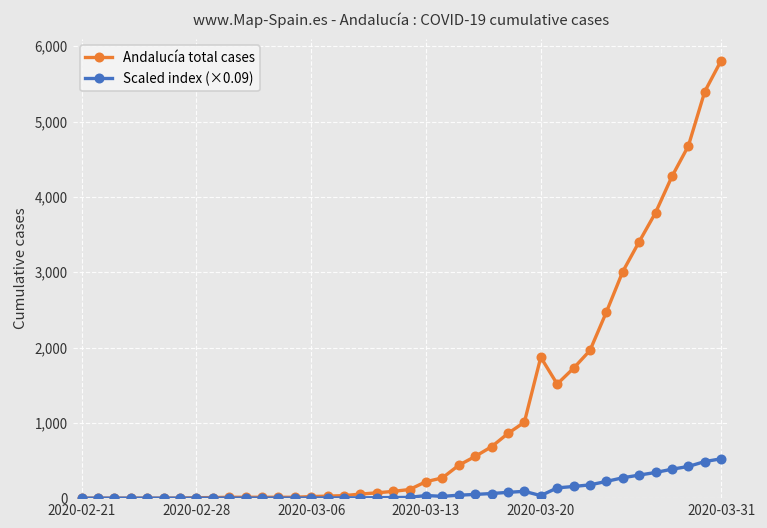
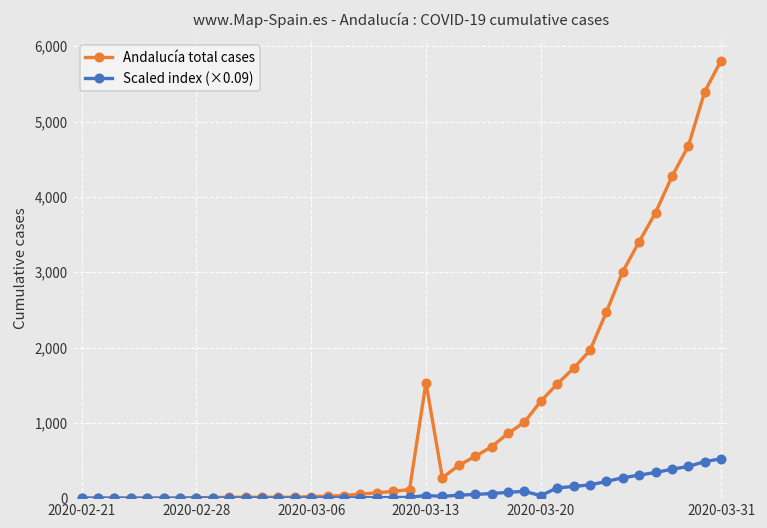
Andalucía total cases, 2020-03-13: 200 -> 1,500
Andalucía total cases, 2020-03-20: 1,900 -> 1,300
